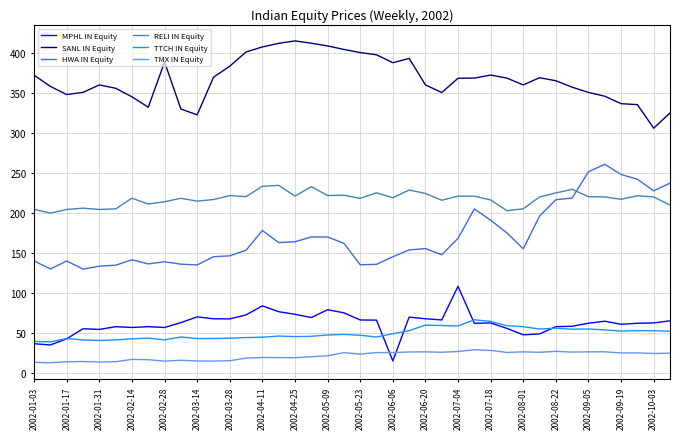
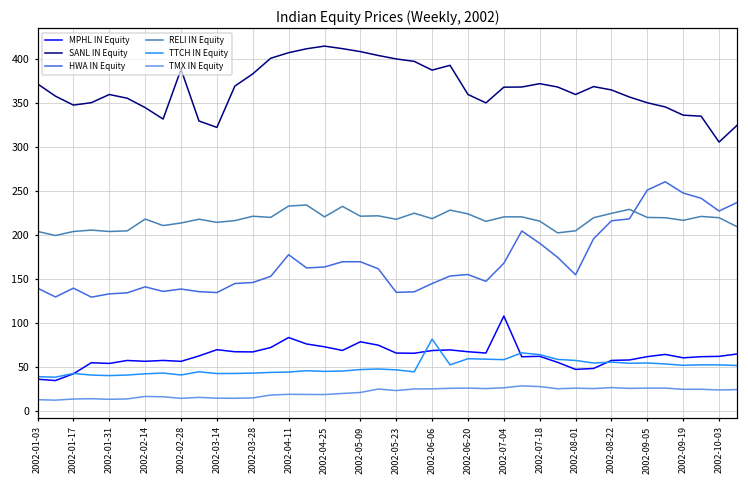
MPHL IN Equity, 2002-06-06: 20 -> 70
TTCH IN Equity, 2002-06-06: 50 -> 80
